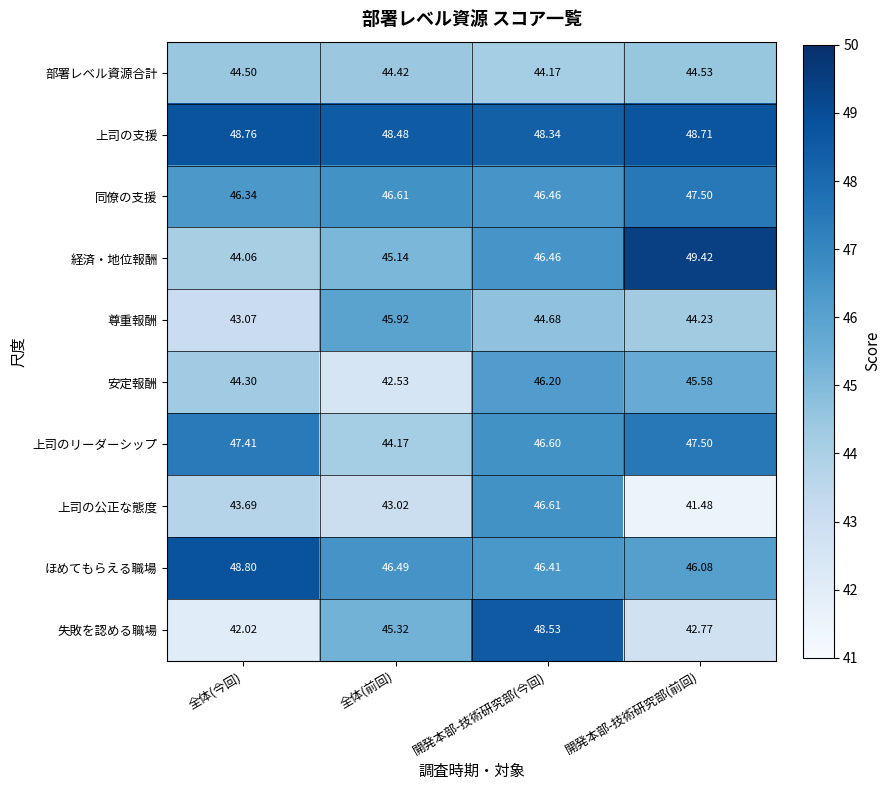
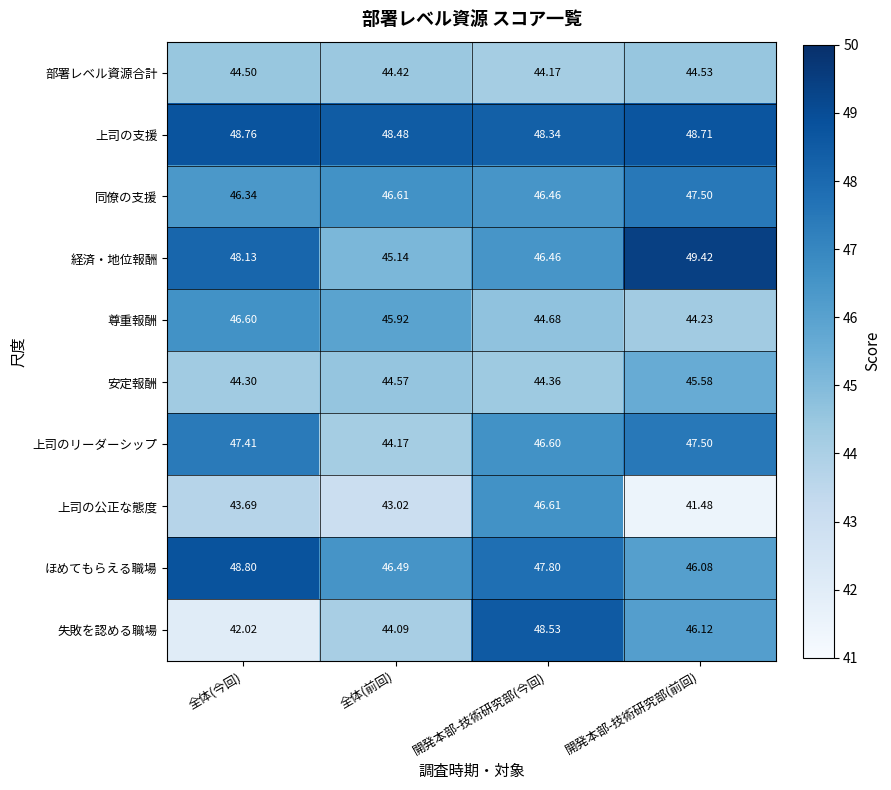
経済・地位報酬, 全体(今回): 44.06 -> 48.13
尊重報酬, 全体(今回): 43.07 -> 46.60
安定報酬, 全体(前回): 42.53 -> 44.57
安定報酬, 開発本部-技術研究部(今回): 46.20 -> 44.36
ほめてもらえる職場, 開発本部-技術研究部(今回): 46.41 -> 47.80
失敗を認める職場, 全体(前回): 45.32 -> 44.09
失敗を認める職場, 開発本部-技術研究部(前回): 42.77 -> 46.12
